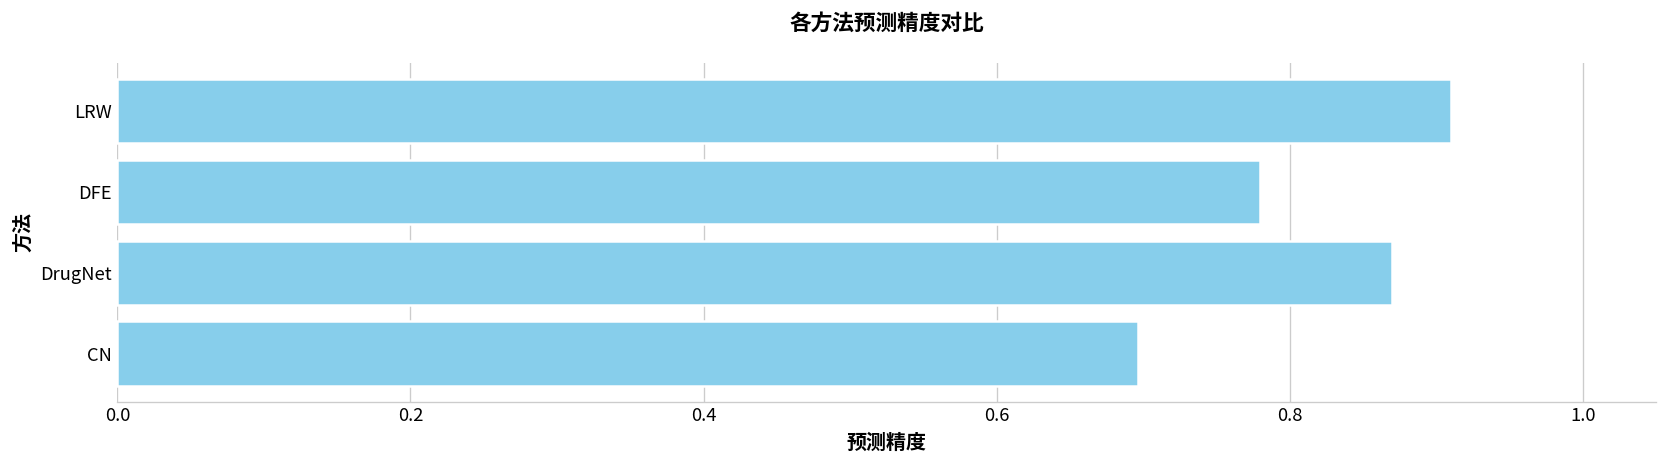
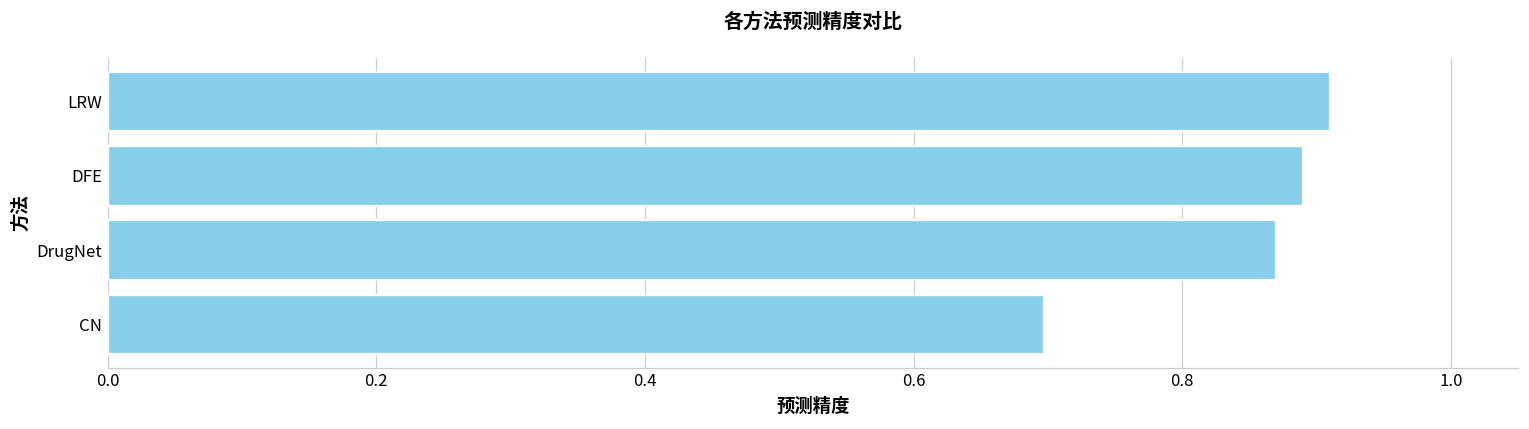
DFE: 0.78 -> 0.89
